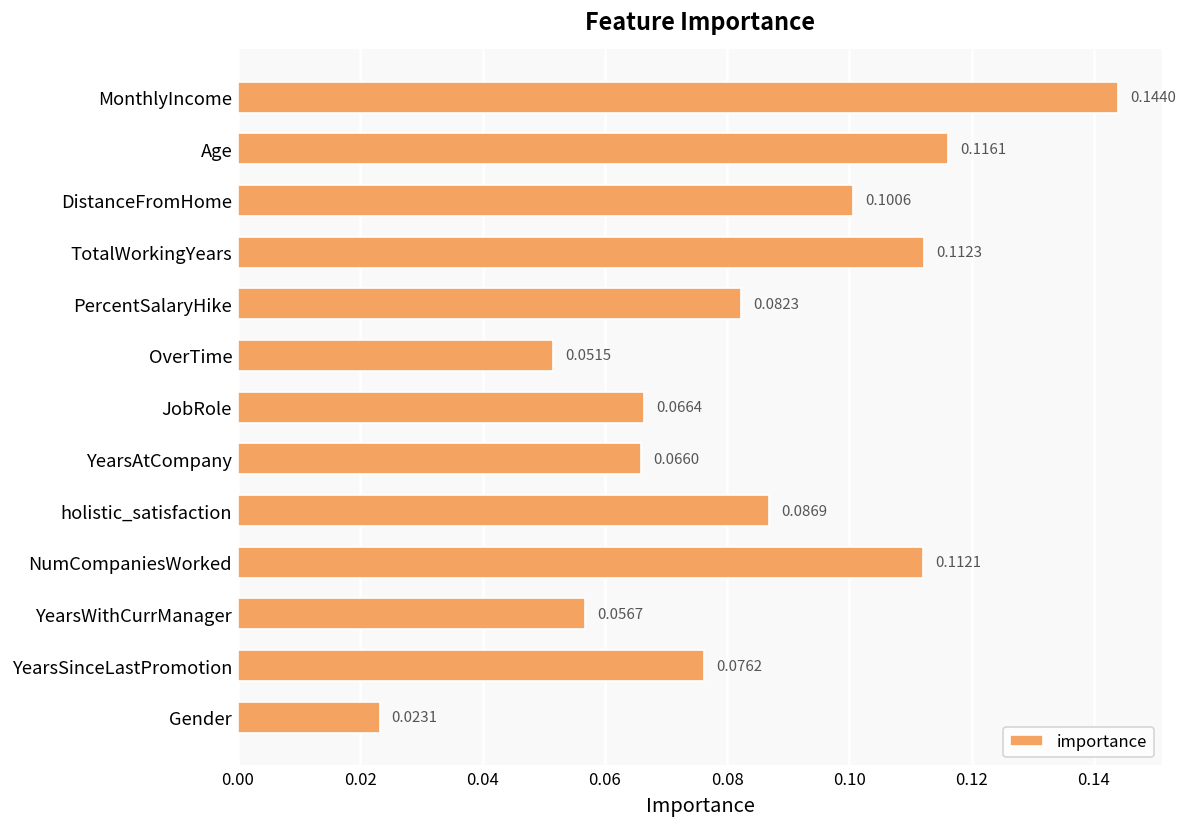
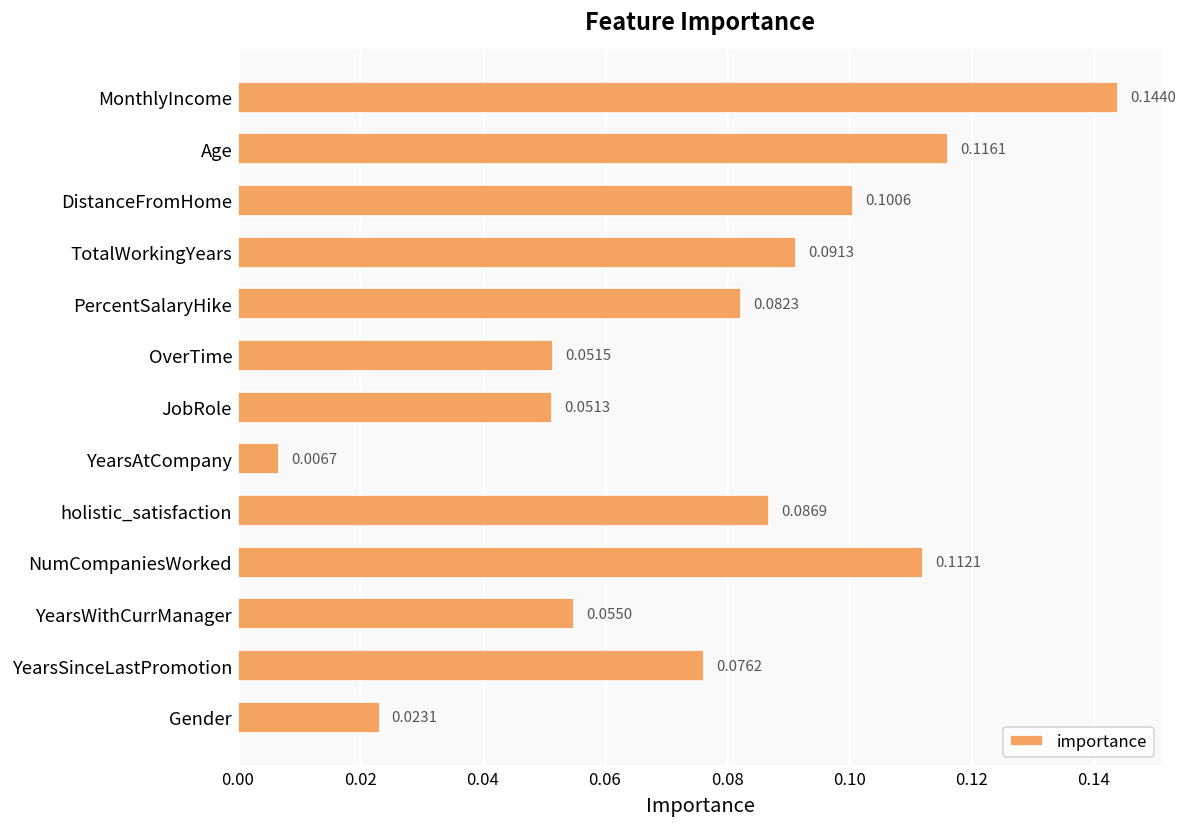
TotalWorkingYears: 0.1123 -> 0.0913
JobRole: 0.0664 -> 0.0513
YearsAtCompany: 0.0660 -> 0.0067
YearsWithCurrManager: 0.0567 -> 0.0550
